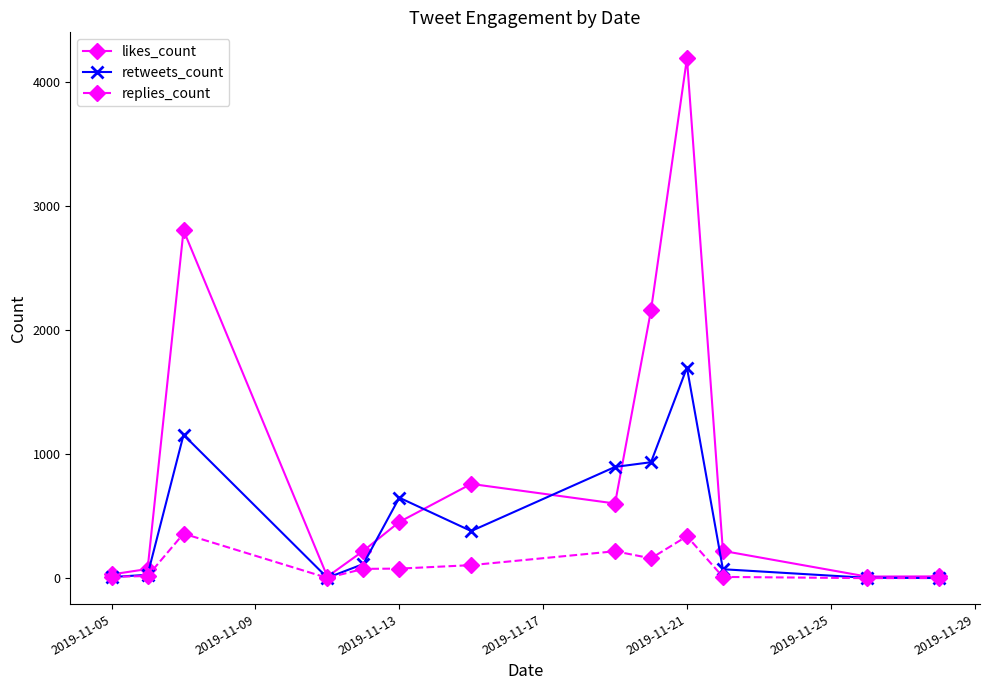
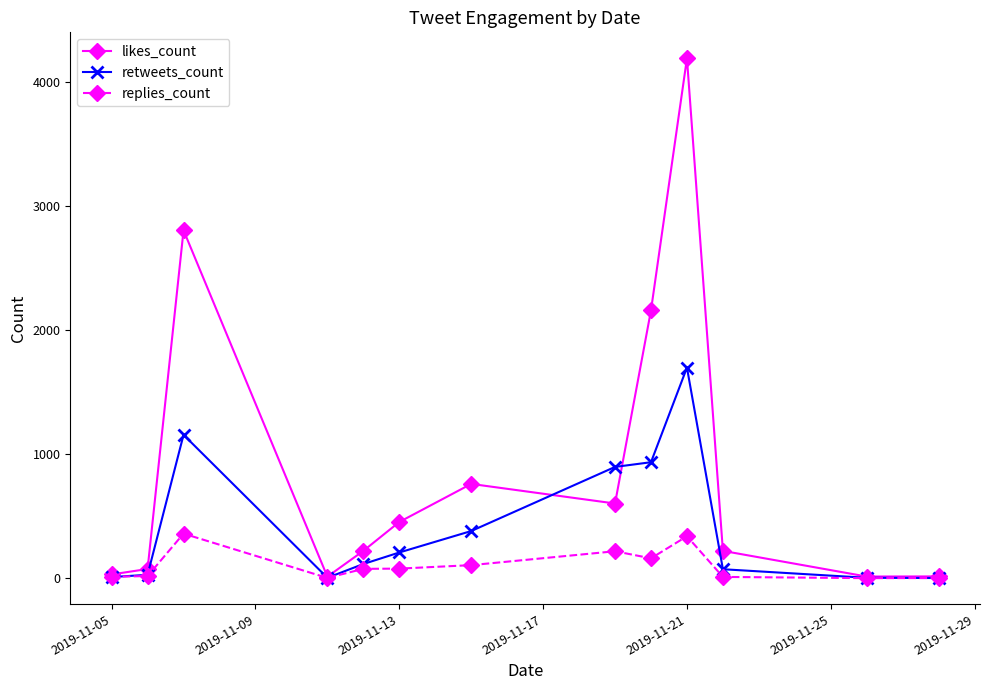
retweets_count, 2019-11-13: 650 -> 210
